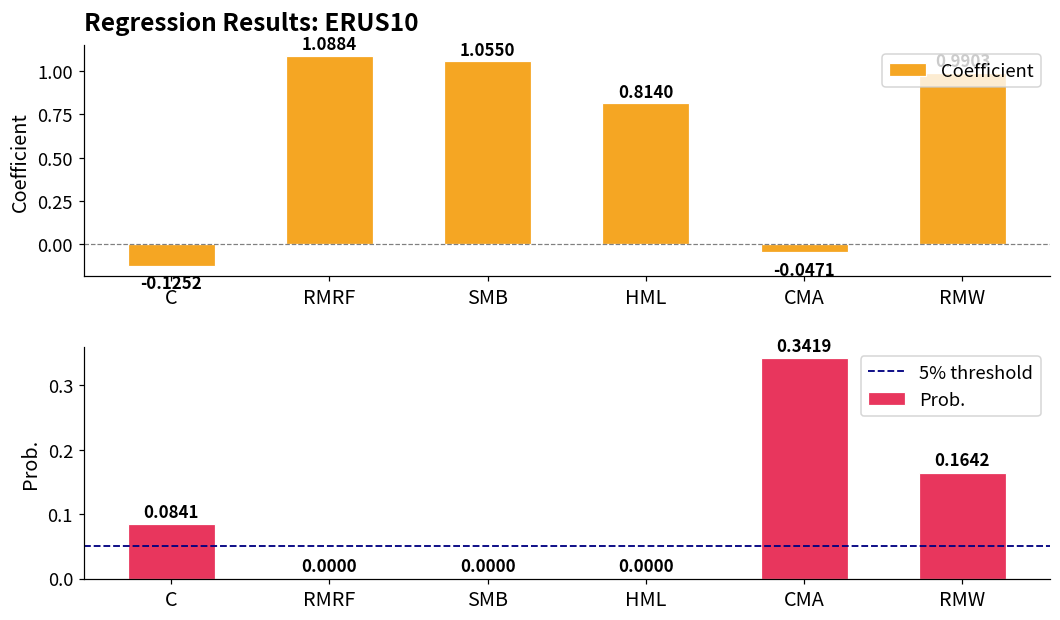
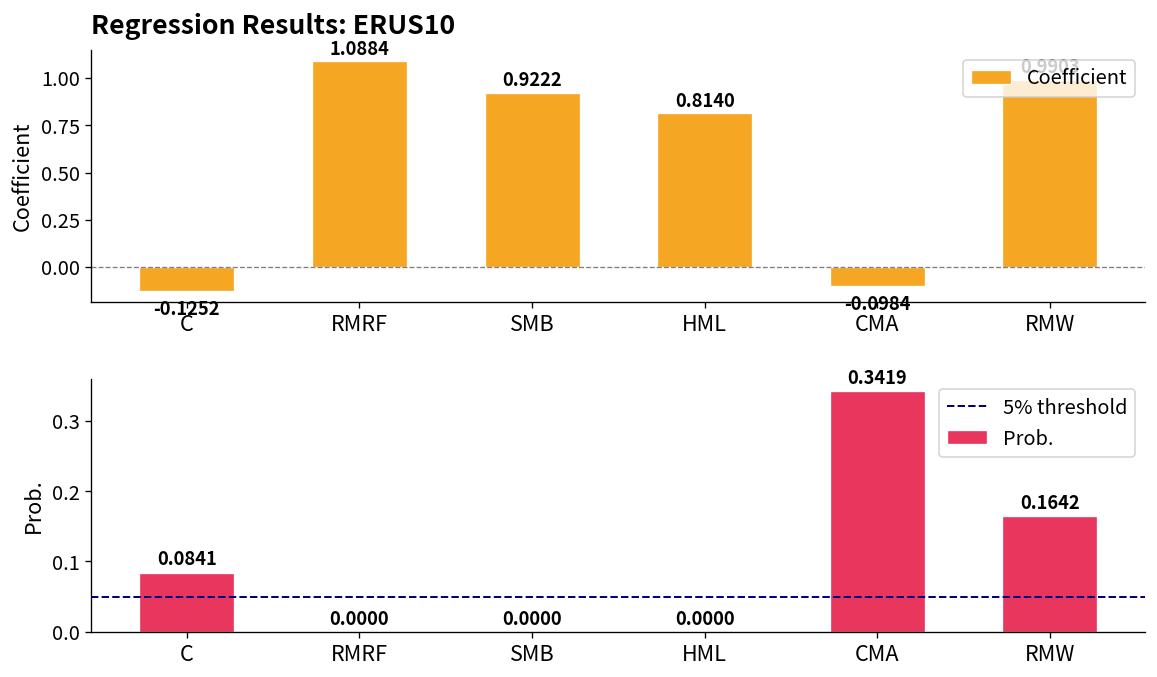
Regression Results: ERUS10, SMB: 1.0550 -> 0.9222
Regression Results: ERUS10, CMA: -0.0471 -> -0.0984
